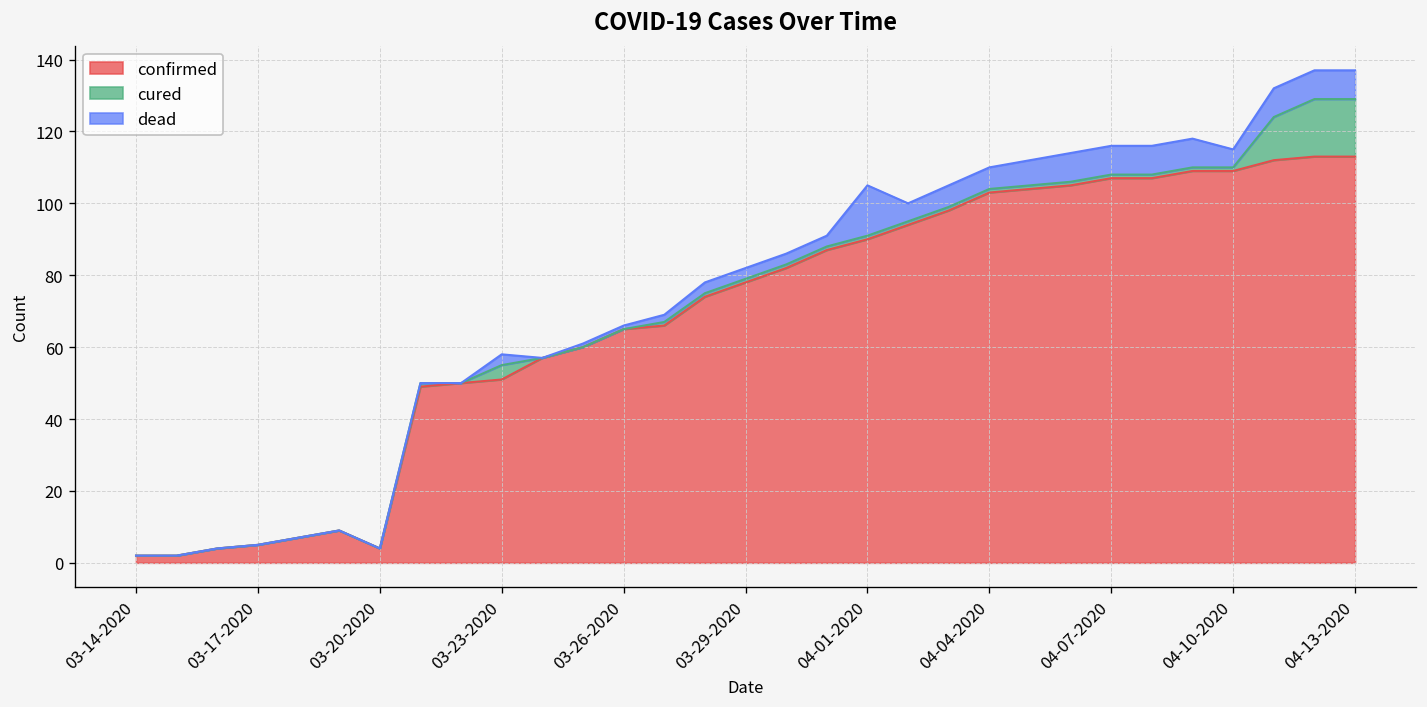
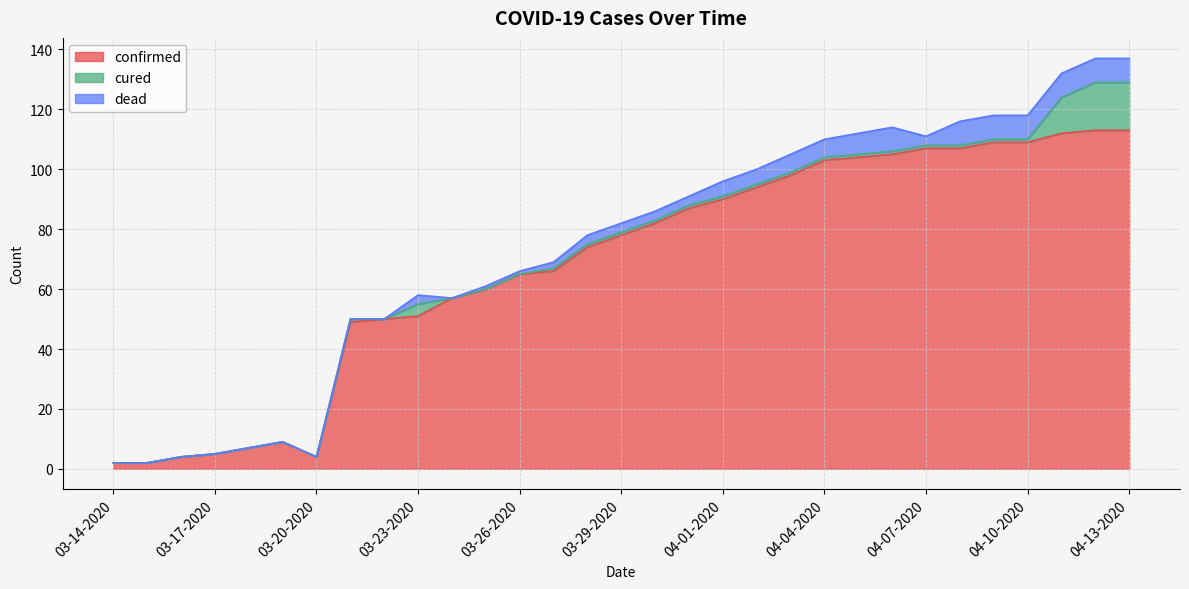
dead, 04-01-2020: 14 -> 5
dead, 04-07-2020: 8 -> 3
dead, 04-10-2020: 5 -> 8
